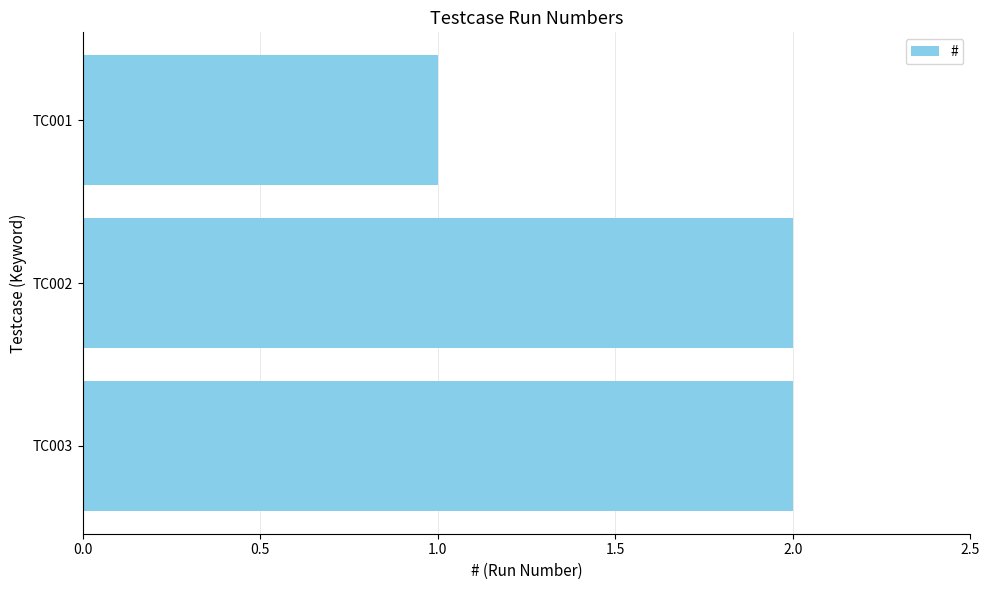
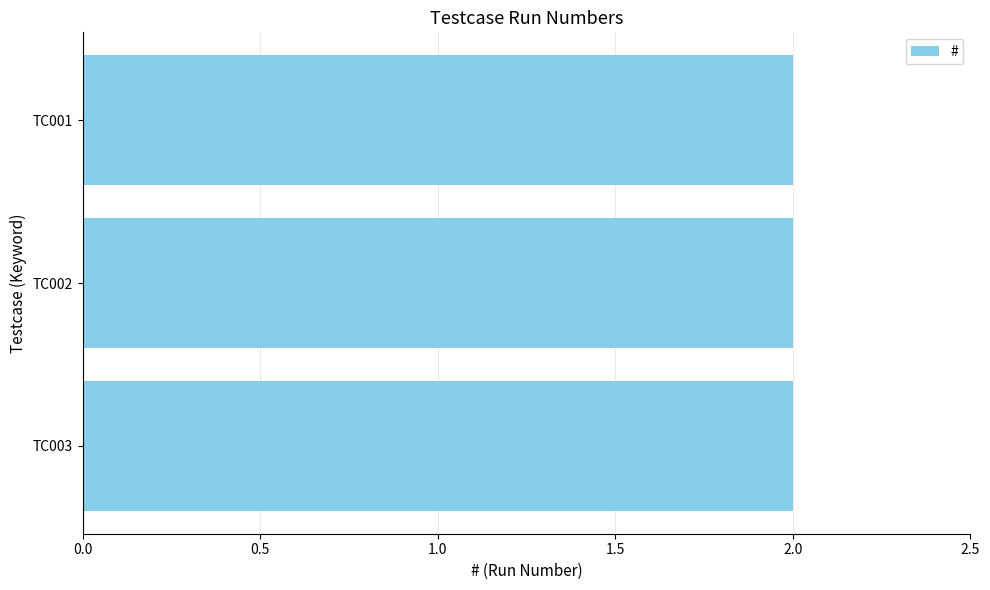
TC001: 1 -> 2
